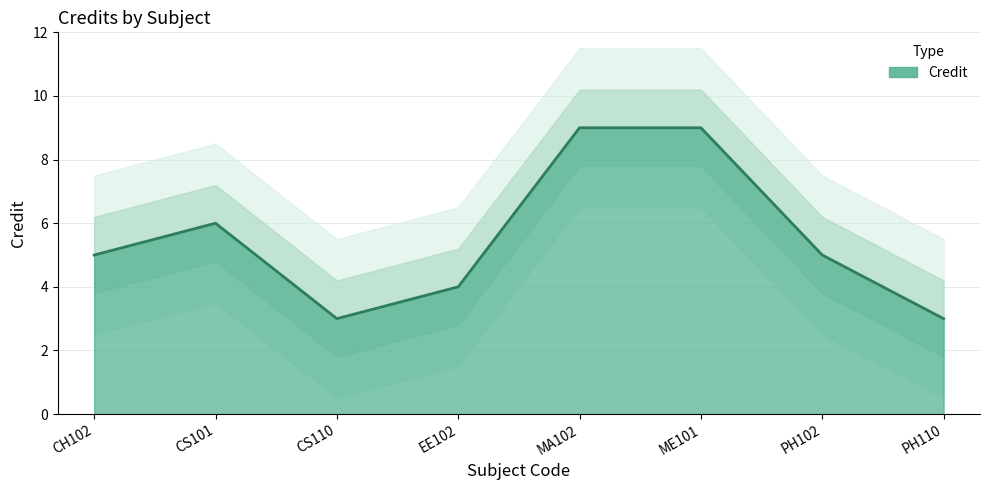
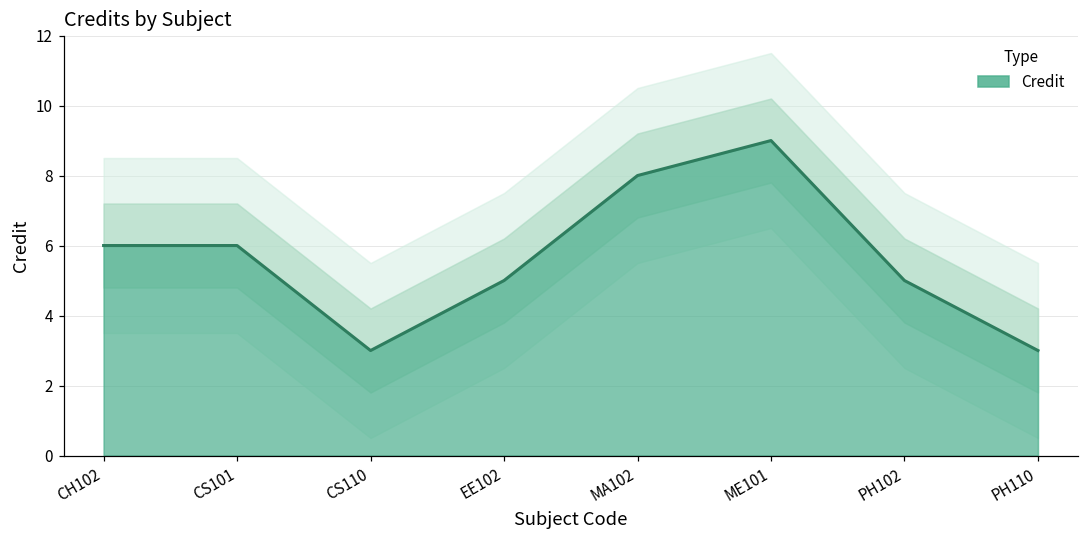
Credit, CH102: 5 -> 6
Credit, EE102: 4 -> 5
Credit, MA102: 9 -> 8
